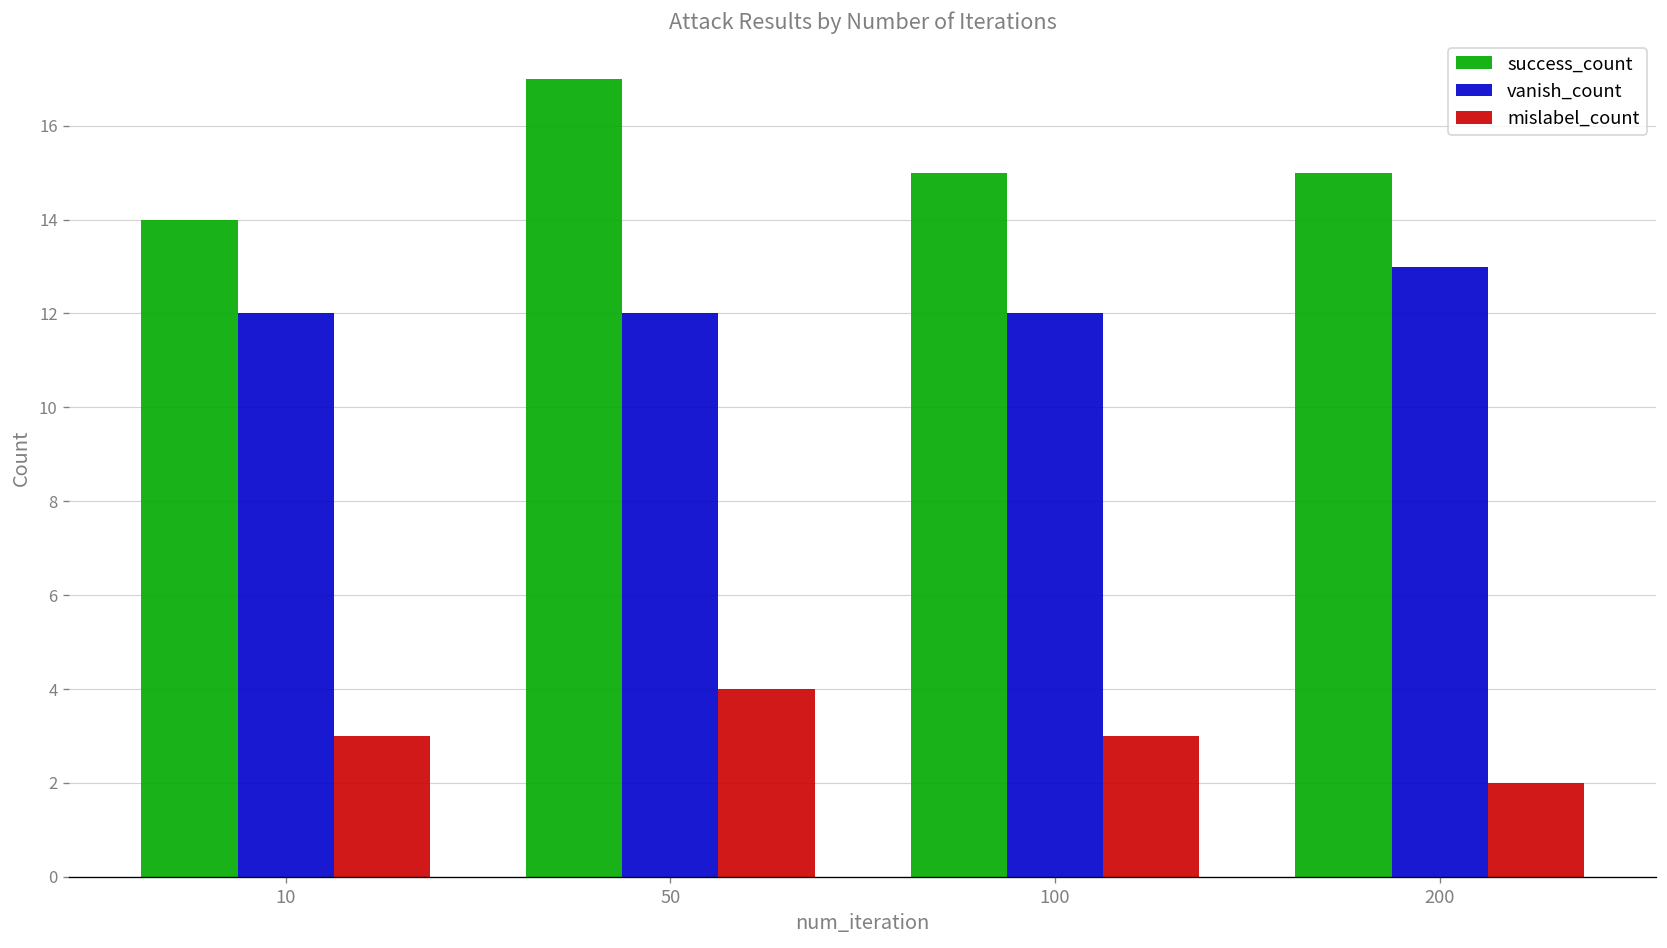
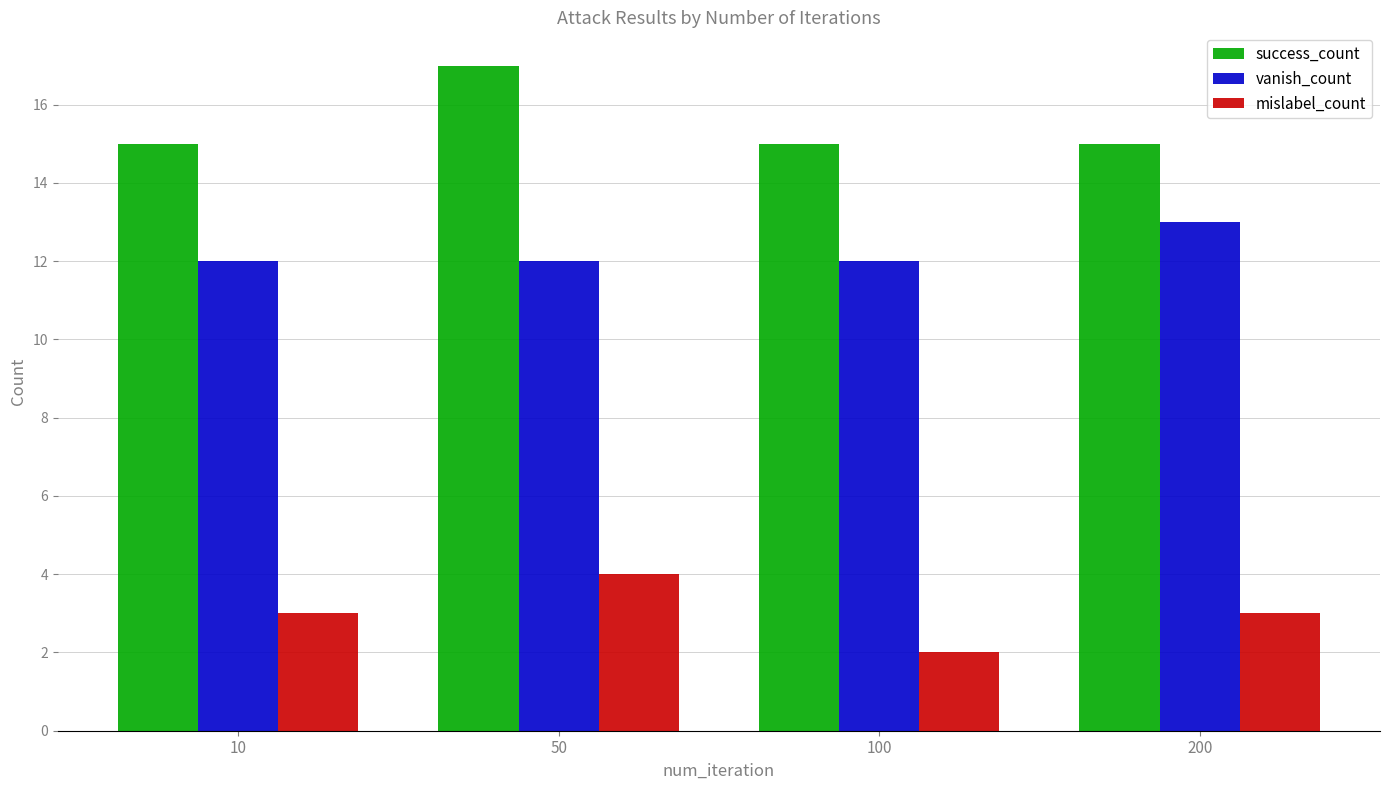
success_count, 10: 14 -> 15
mislabel_count, 100: 3 -> 2
mislabel_count, 200: 2 -> 3
